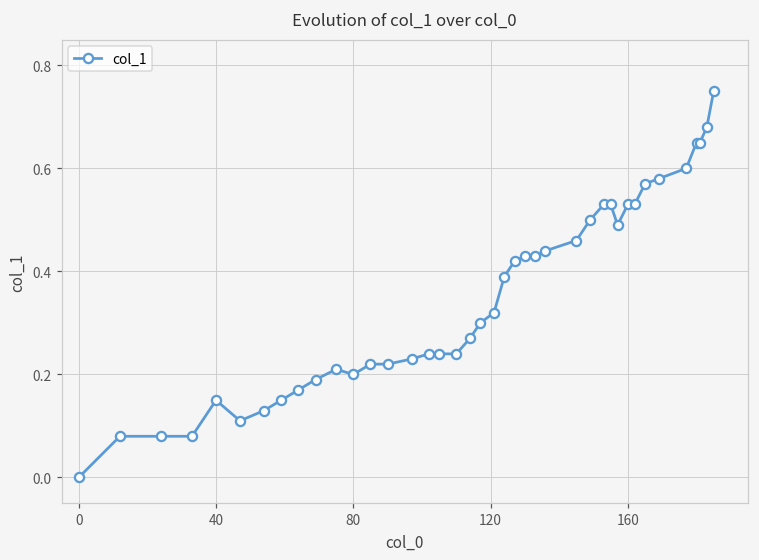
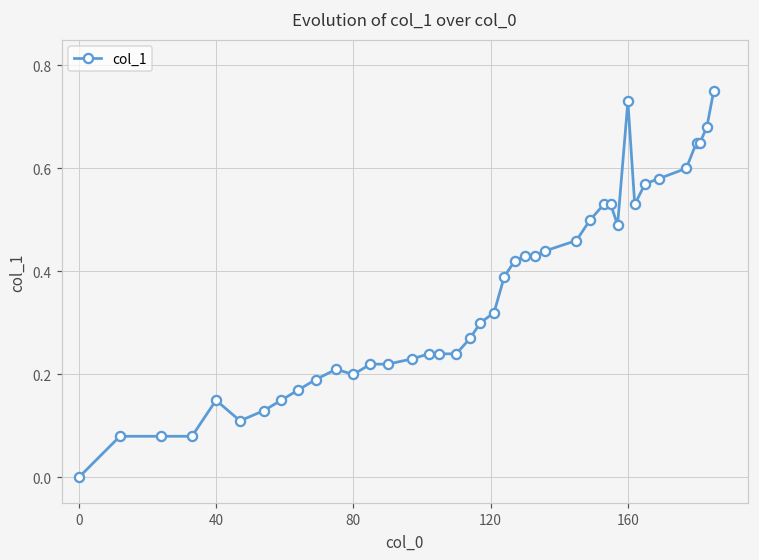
160: 0.53 -> 0.73
